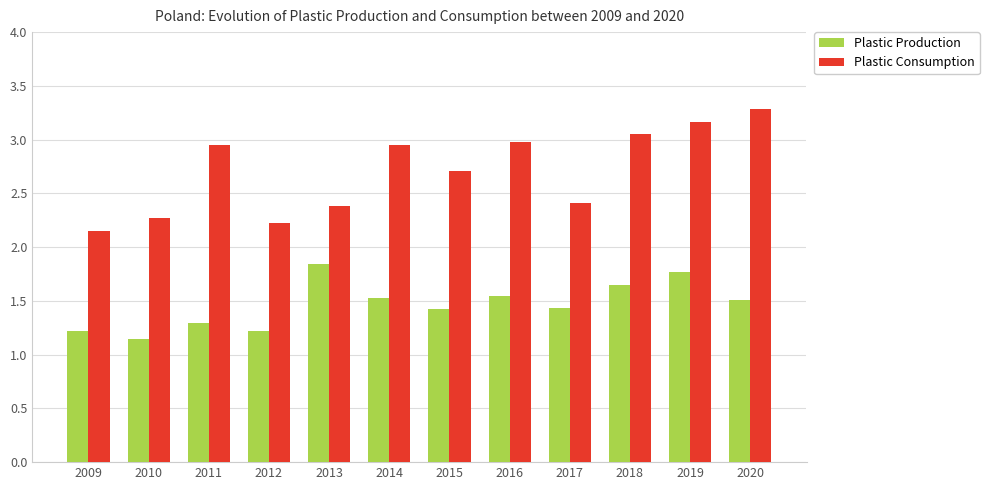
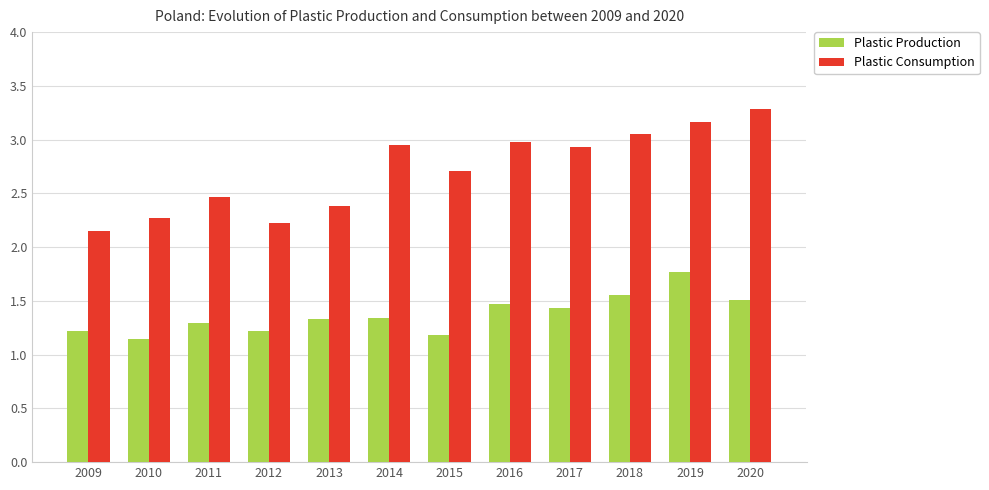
Plastic Consumption, 2011: 2.95 -> 2.47
Plastic Production, 2013: 1.84 -> 1.33
Plastic Production, 2014: 1.53 -> 1.34
Plastic Production, 2015: 1.42 -> 1.19
Plastic Production, 2016: 1.55 -> 1.47
Plastic Consumption, 2017: 2.41 -> 2.93
Plastic Production, 2018: 1.65 -> 1.56
